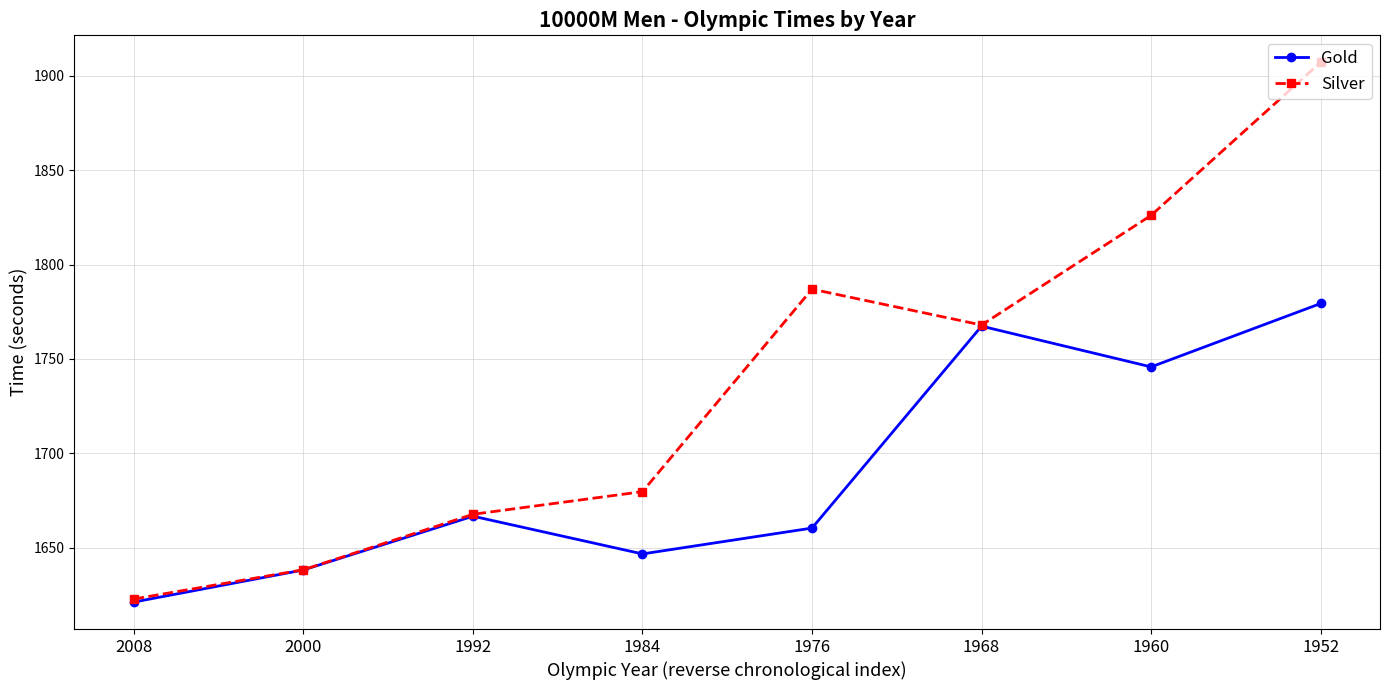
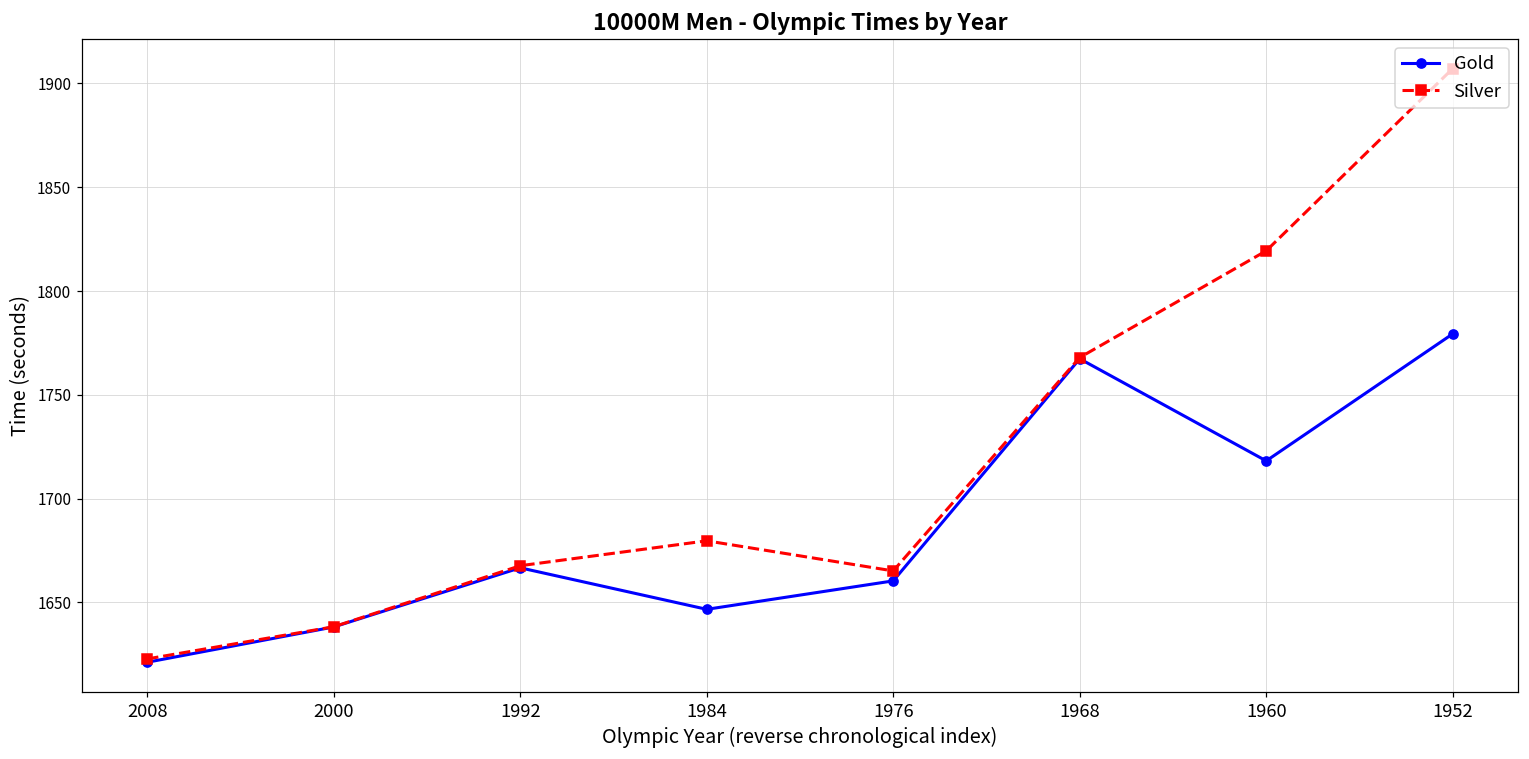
Silver, 1976: 1787 -> 1665
Gold, 1960: 1746 -> 1718
Silver, 1960: 1826 -> 1819
